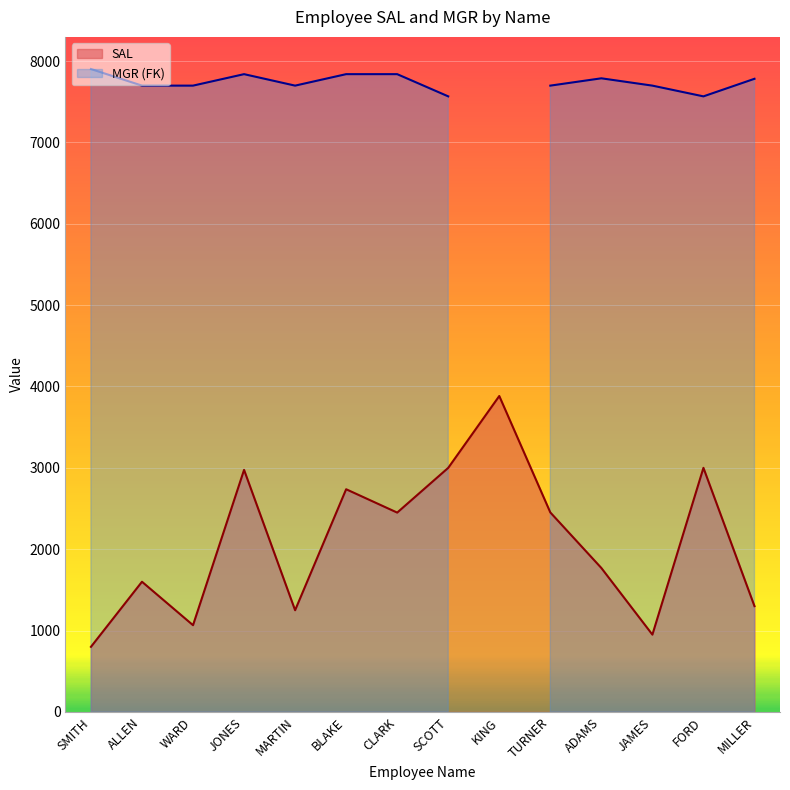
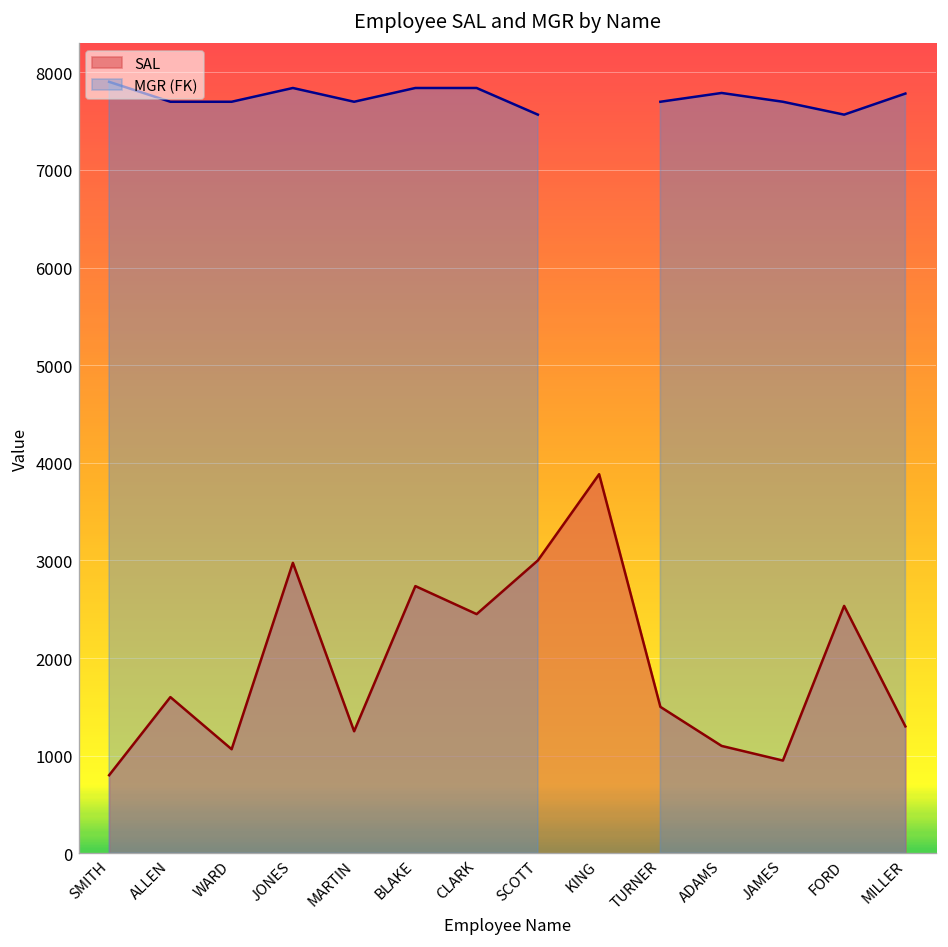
SAL, TURNER: 2500 -> 1500
SAL, ADAMS: 1800 -> 1100
SAL, FORD: 3000 -> 2500
